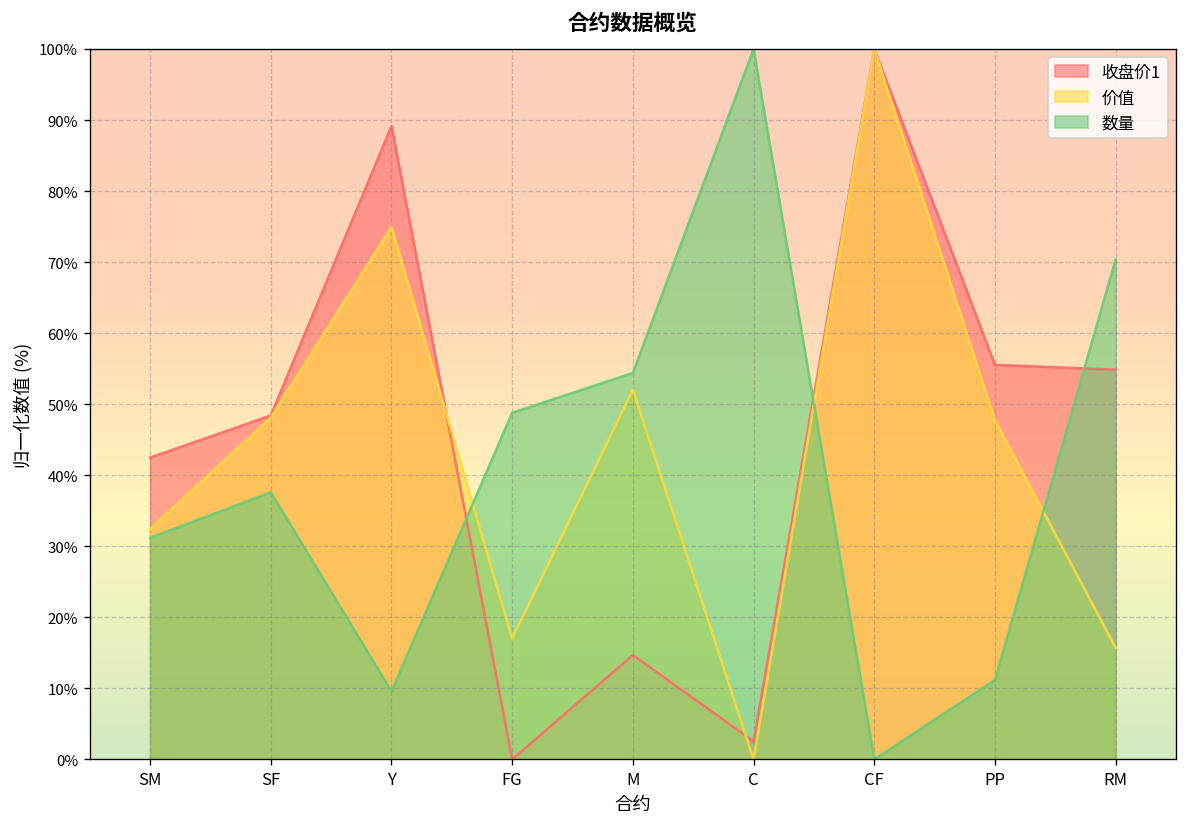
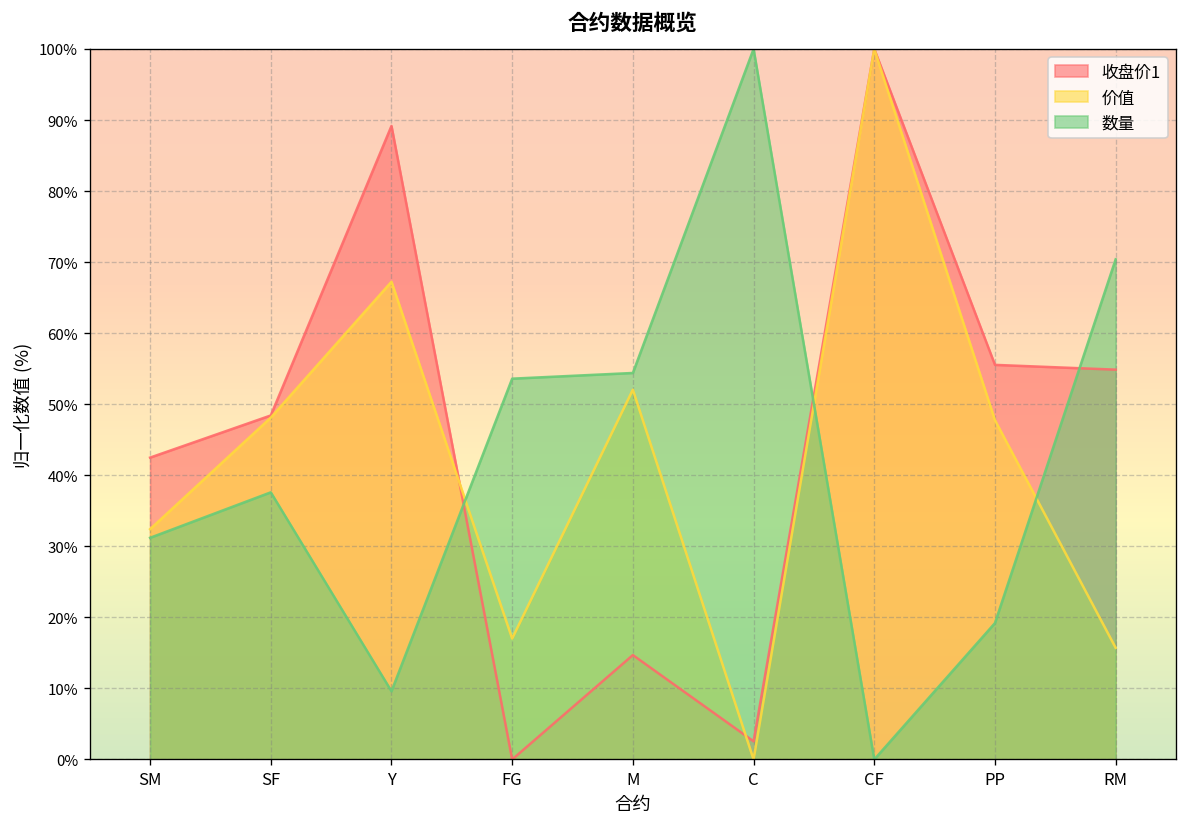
价值, Y: 75% -> 67%
数量, FG: 49% -> 54%
数量, PP: 11% -> 19%
